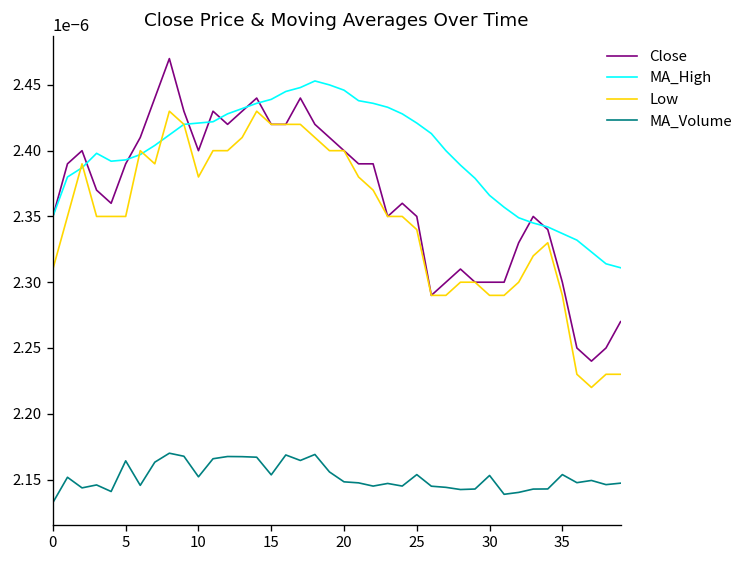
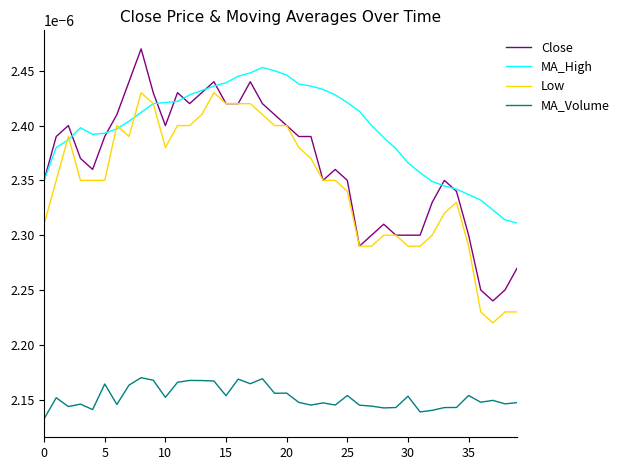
MA_Volume, 20: 0.000002148 -> 0.000002156
